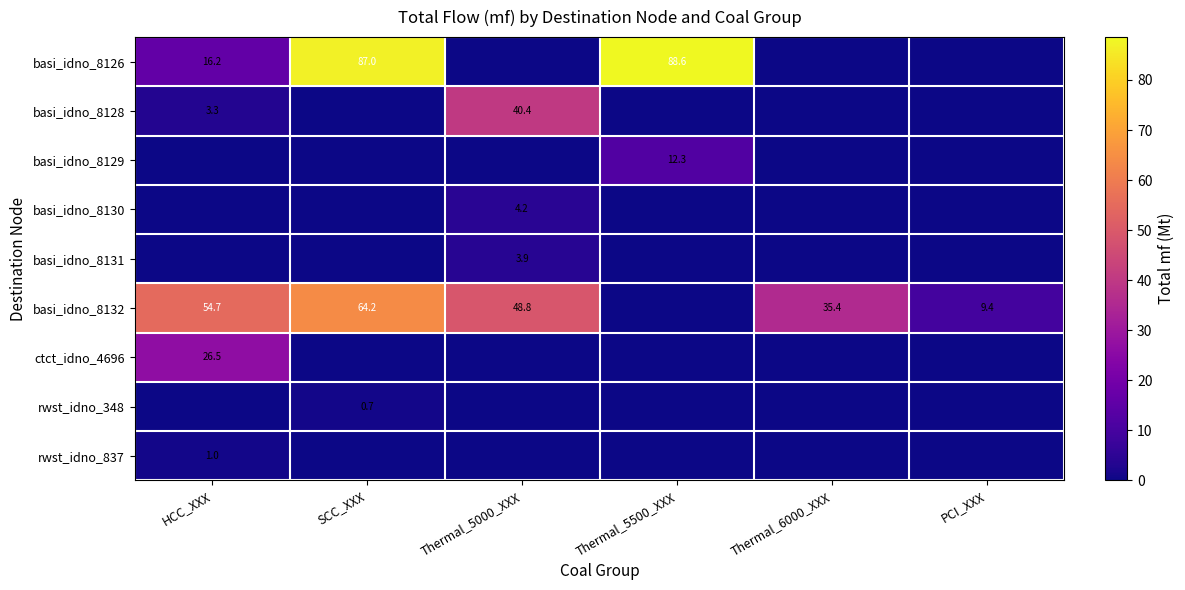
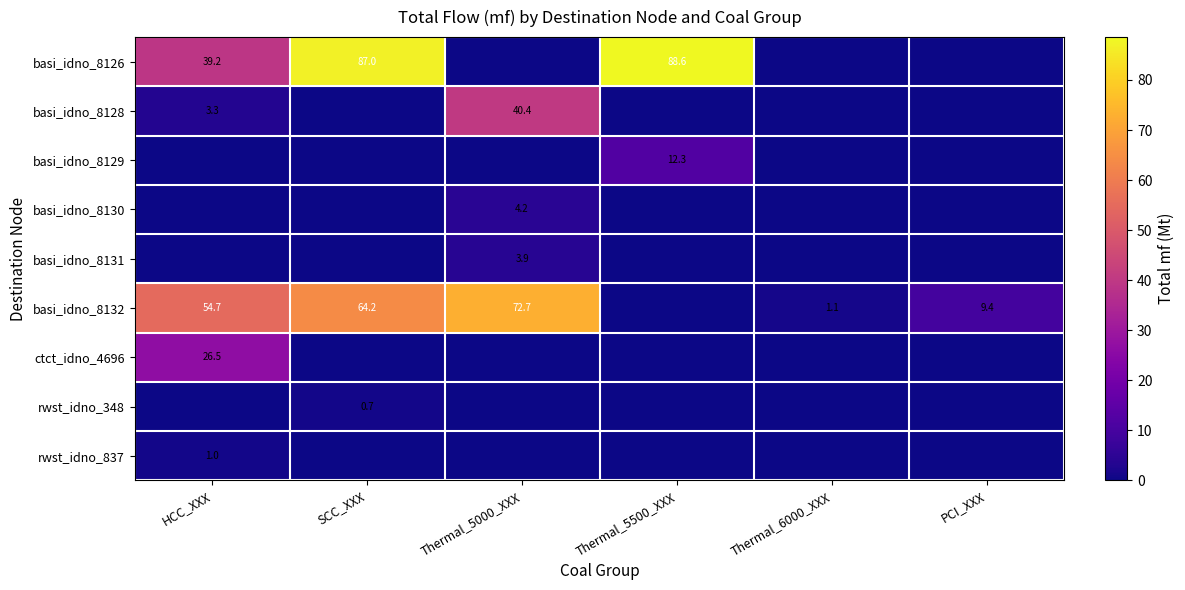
basi_idno_8126, HCC_XXX: 16.2 -> 39.2
basi_idno_8132, Thermal_5000_XXX: 48.8 -> 72.7
basi_idno_8132, Thermal_6000_XXX: 35.4 -> 1.1
